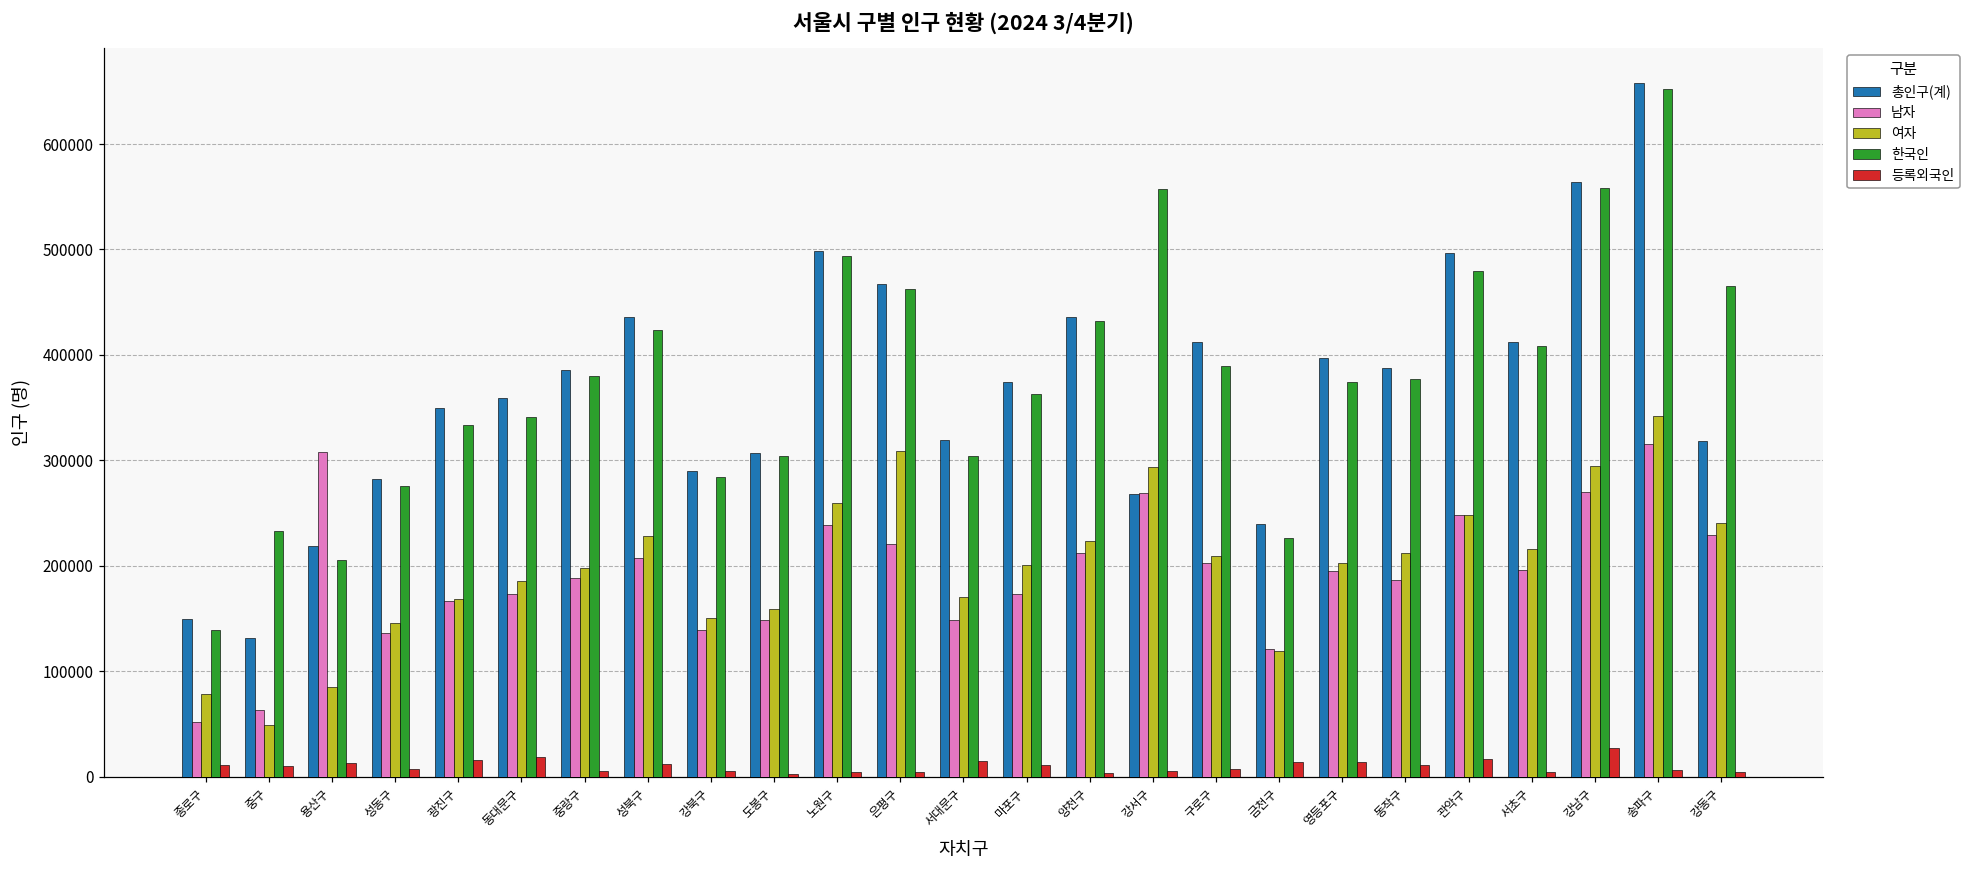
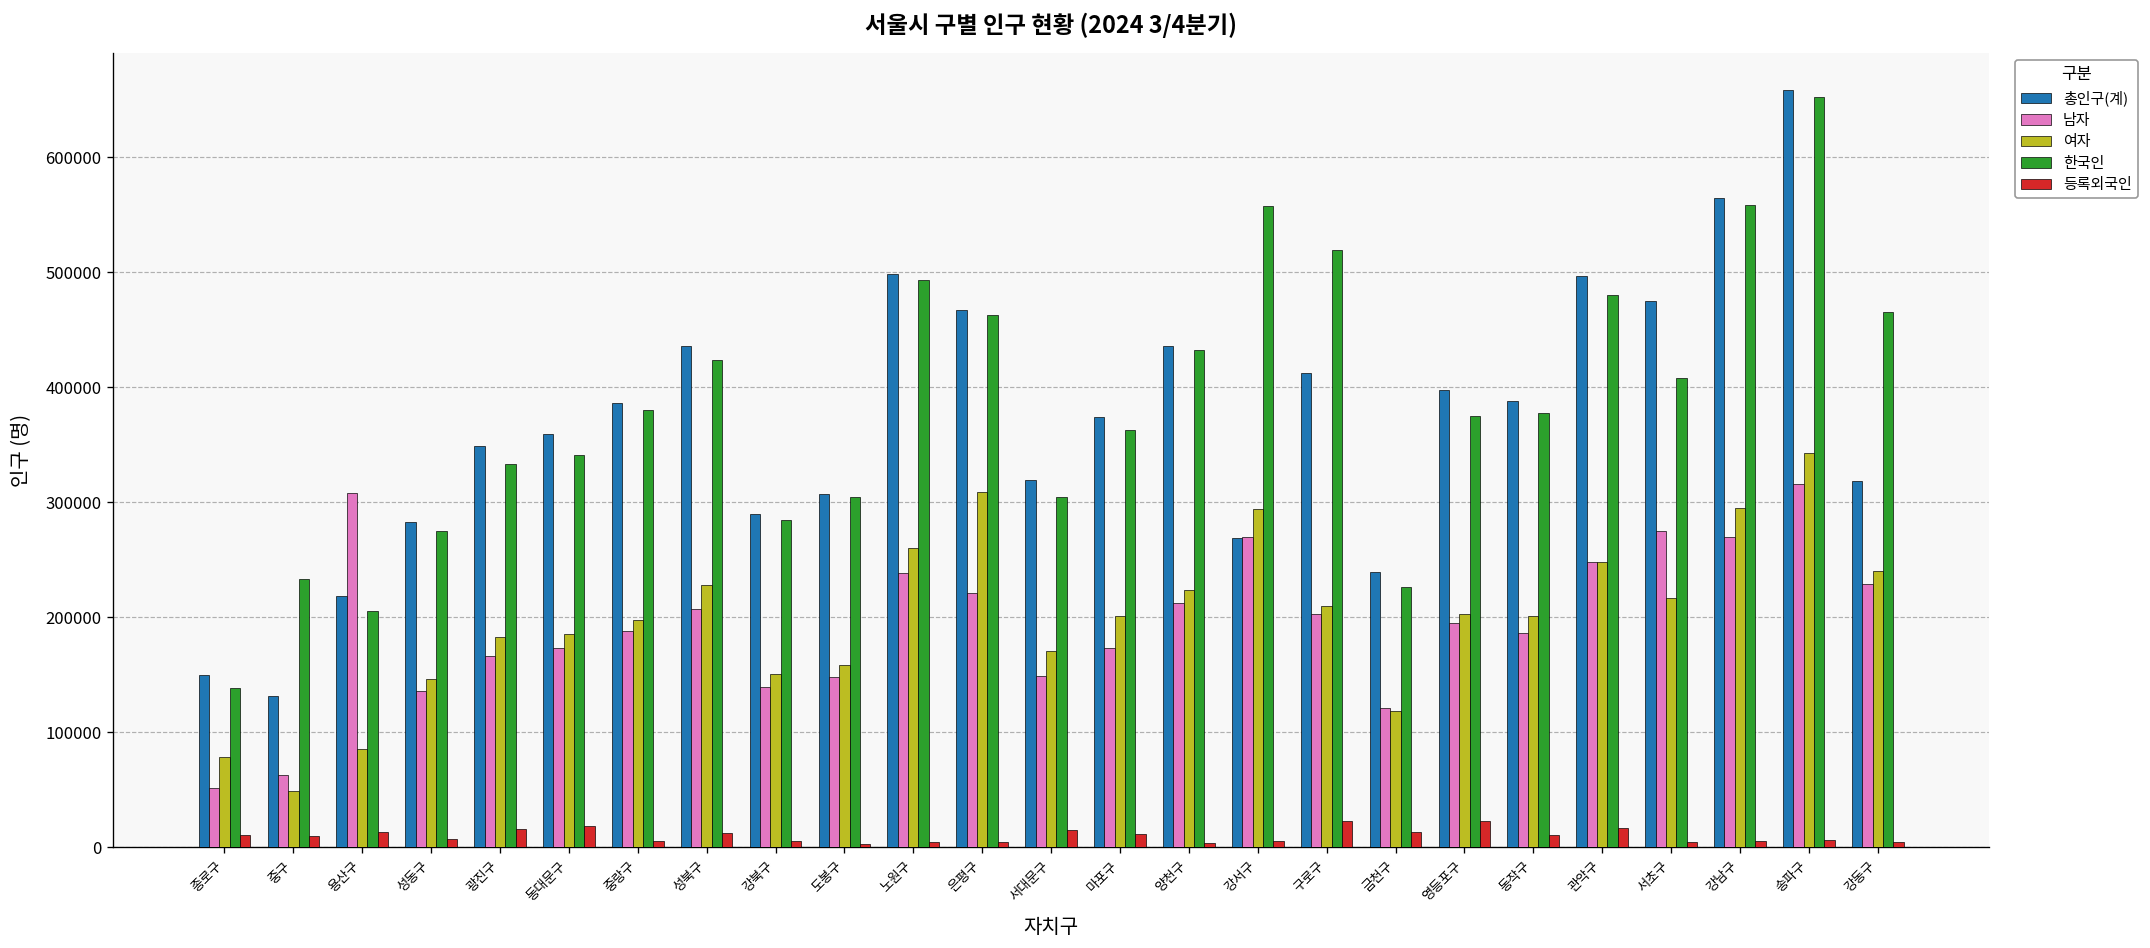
여자, 광진구: 170000 -> 180000
한국인, 구로구: 390000 -> 520000
등록외국인, 구로구: 10000 -> 20000
등록외국인, 영등포구: 10000 -> 20000
여자, 동작구: 210000 -> 200000
총인구(계), 서초구: 410000 -> 470000
남자, 서초구: 200000 -> 280000
등록외국인, 강남구: 30000 -> 10000
